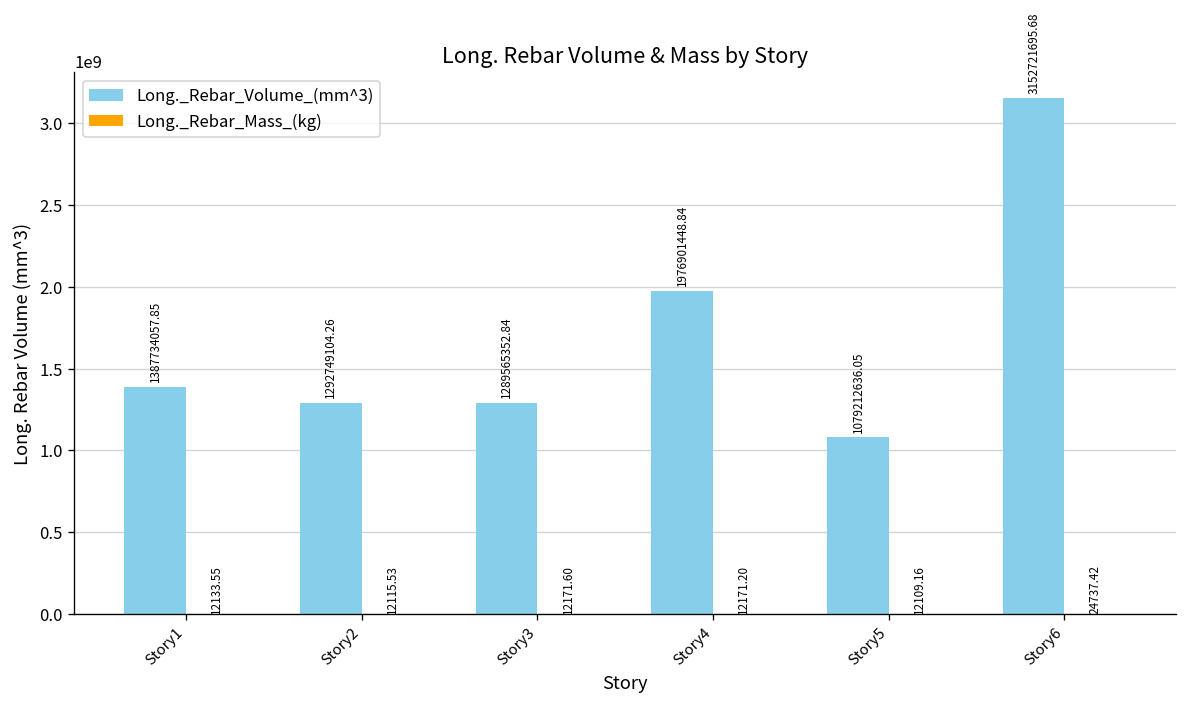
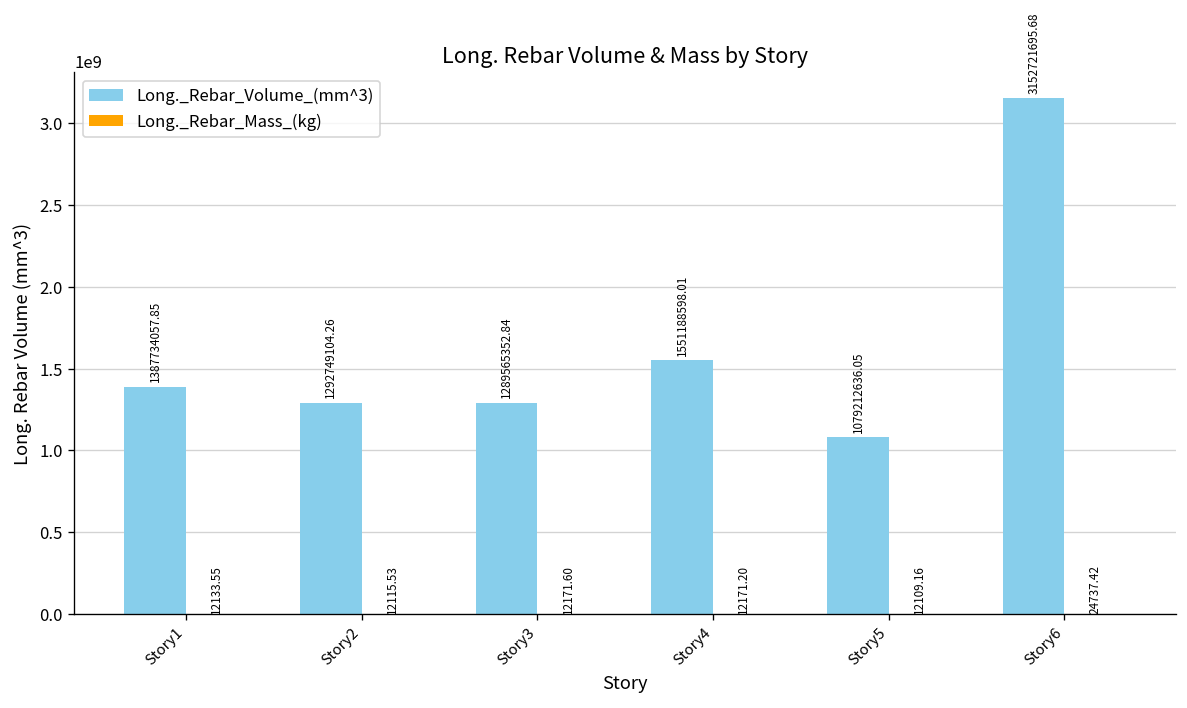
Long._Rebar_Volume_(mm^3), Story4: 1976901448.84 -> 1551188598.01
